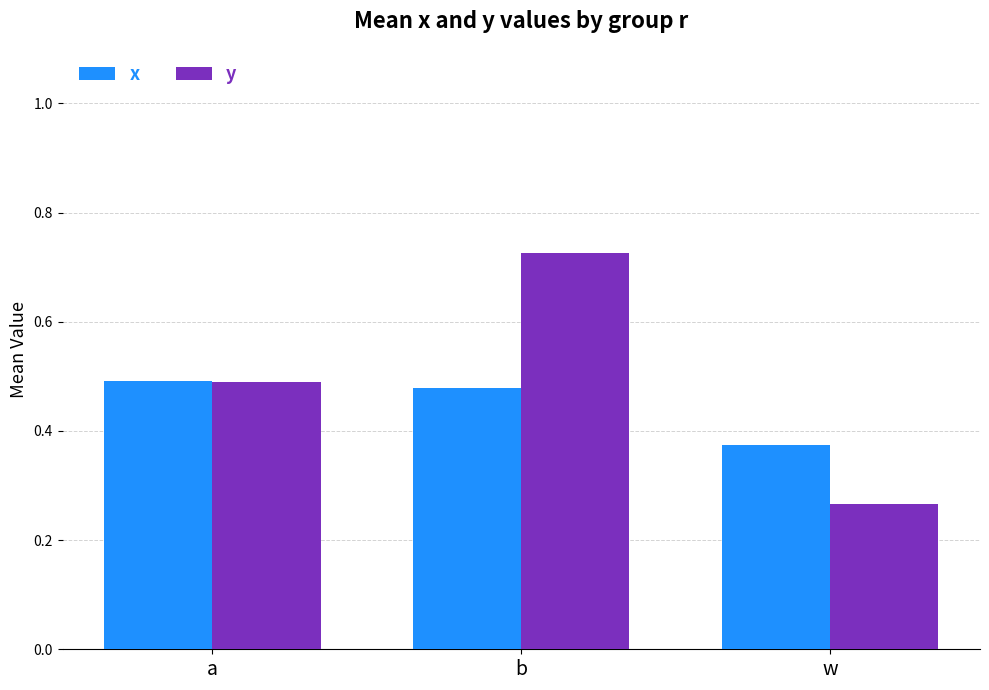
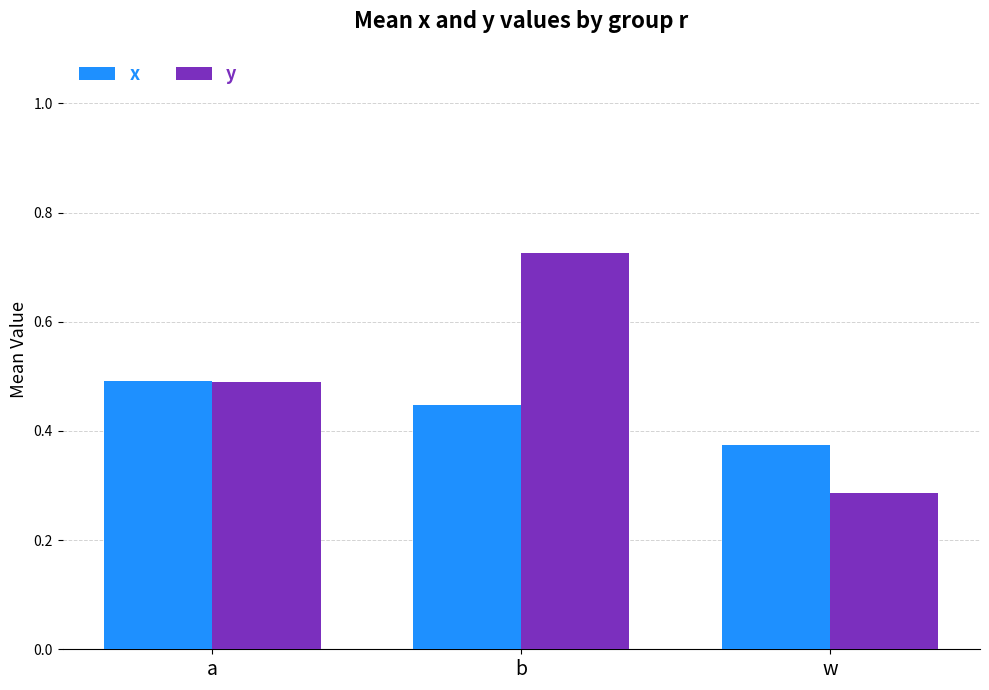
x, b: 0.48 -> 0.45
y, w: 0.27 -> 0.29
